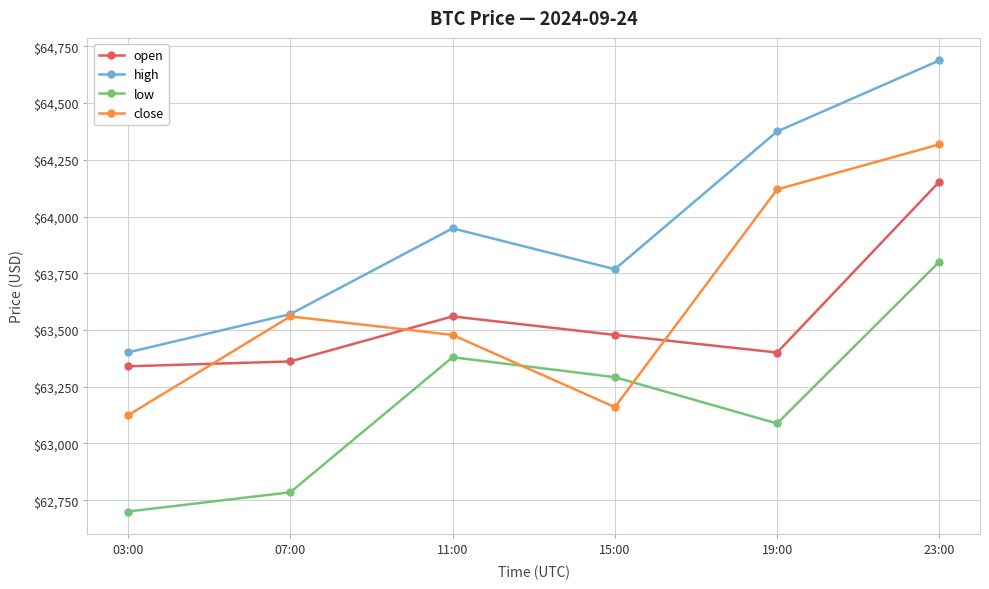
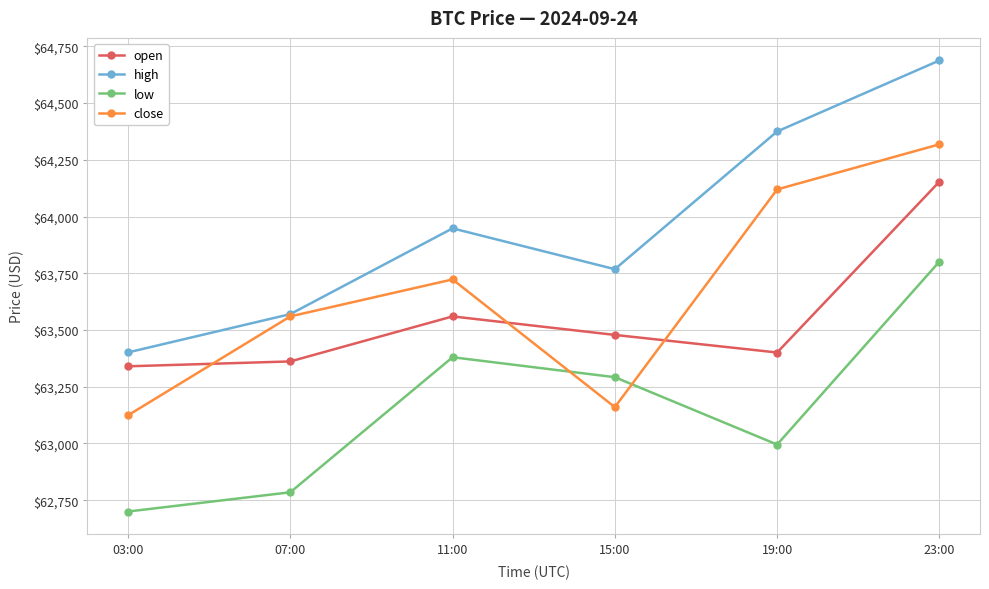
close, 11:00: $63,480 -> $63,720
low, 19:00: $63,090 -> $63,000
